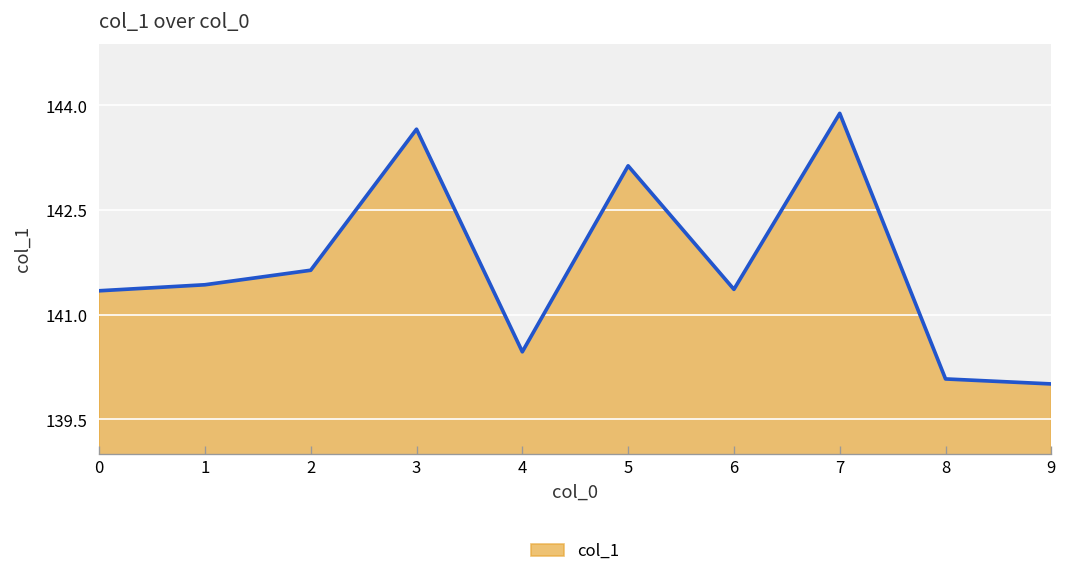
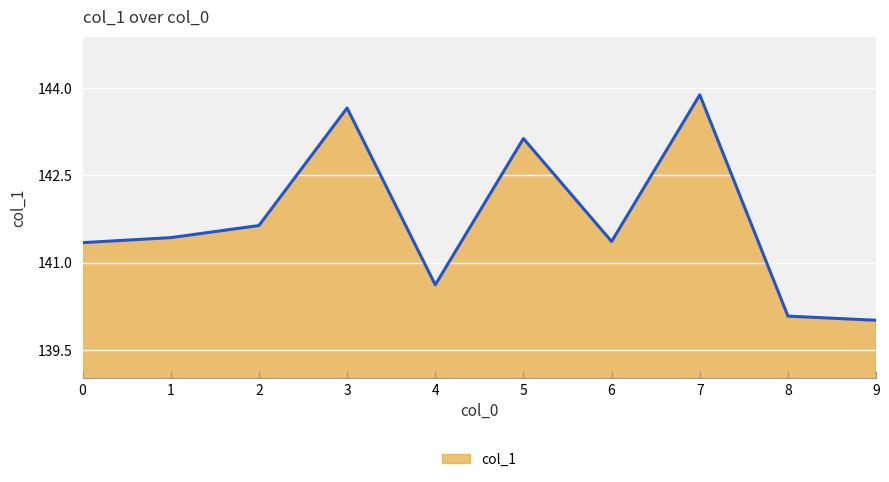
4: 140.5 -> 140.6
